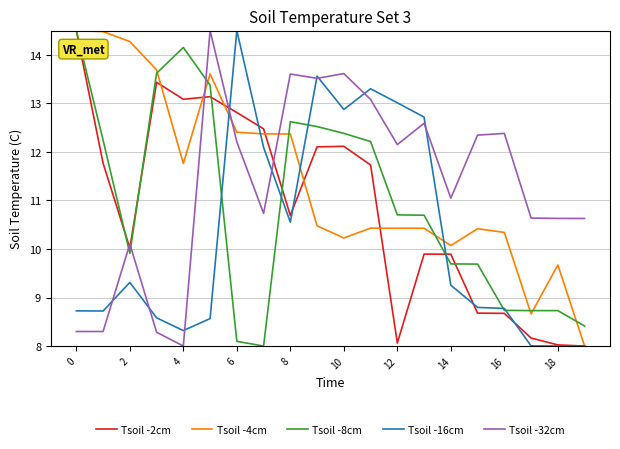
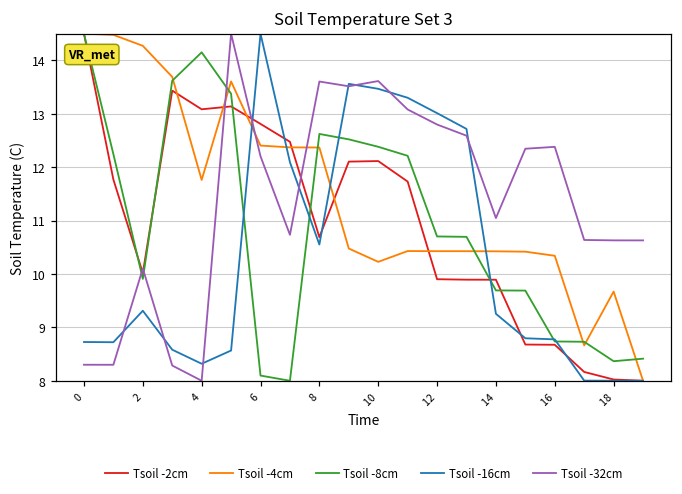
Tsoil -16cm, 10: 12.9 -> 13.5
Tsoil -2cm, 12: 8.1 -> 9.9
Tsoil -32cm, 12: 12.2 -> 12.8
Tsoil -4cm, 14: 10.1 -> 10.4
Tsoil -8cm, 18: 8.7 -> 8.4
